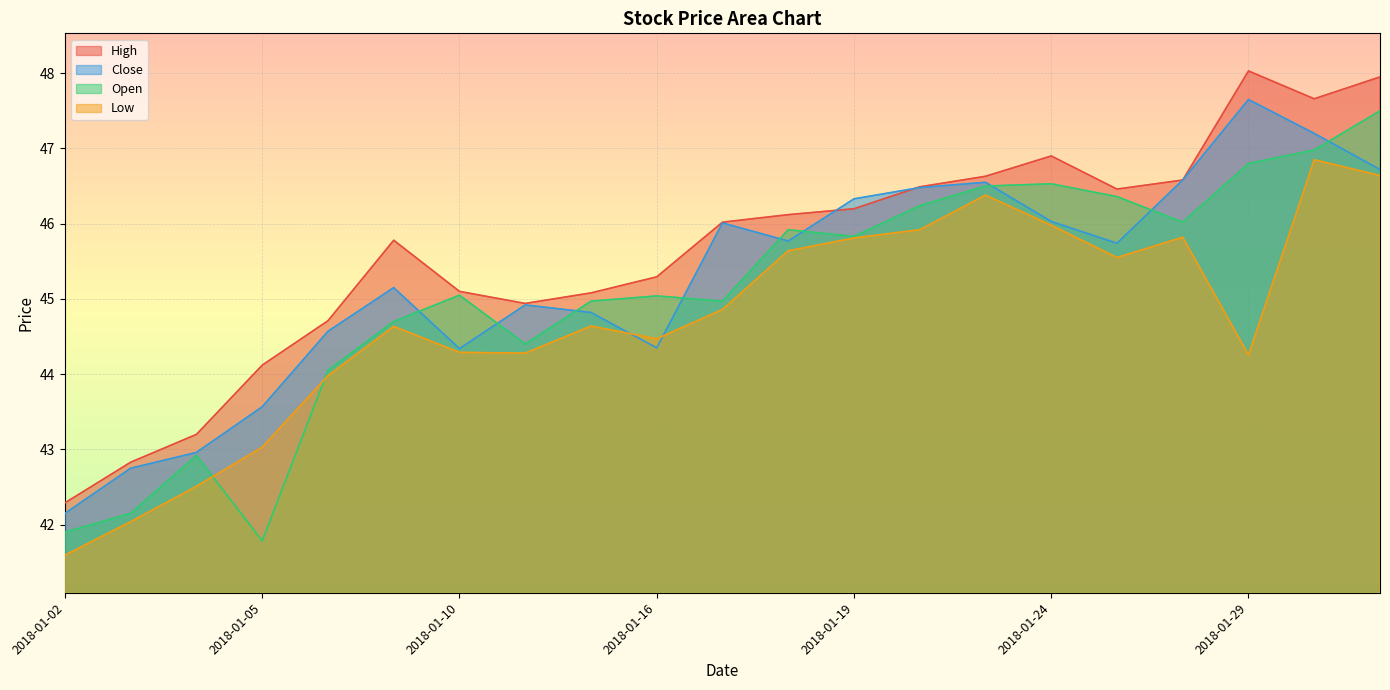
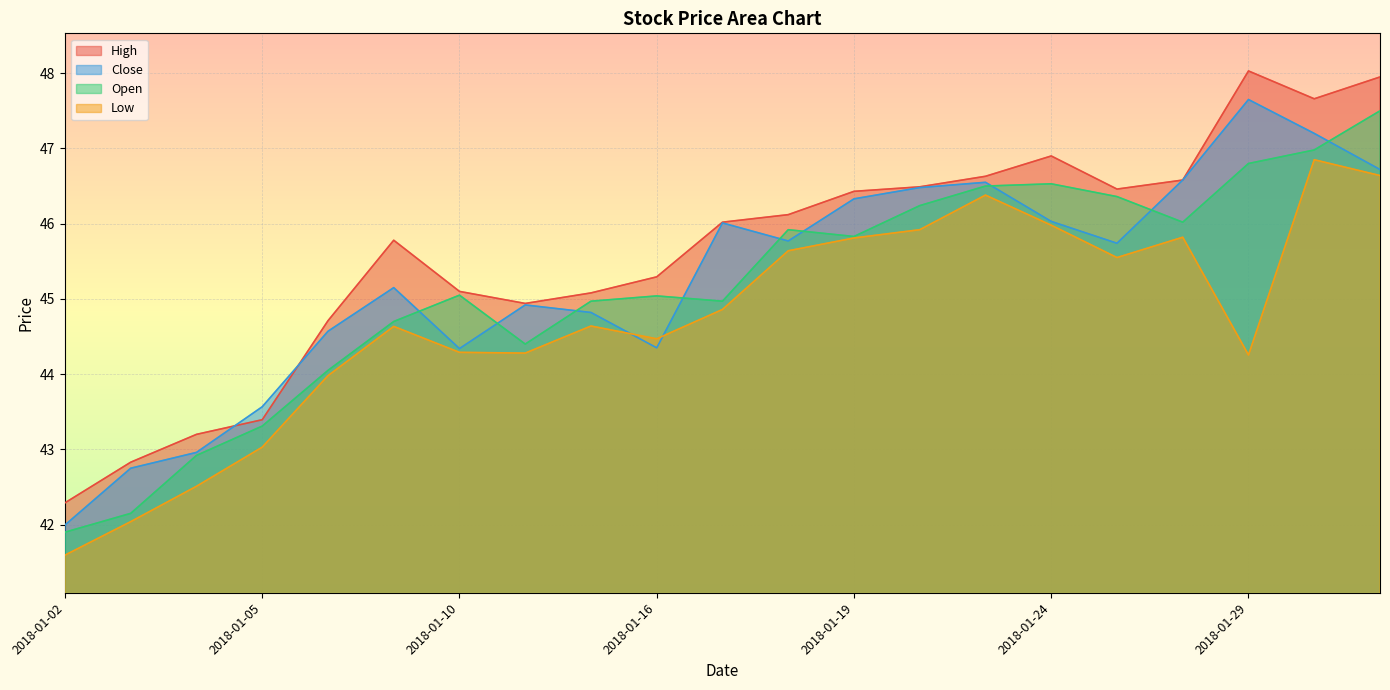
Close, 2018-01-02: 42.2 -> 42.0
High, 2018-01-05: 44.1 -> 43.4
Open, 2018-01-05: 41.8 -> 43.3
High, 2018-01-19: 46.2 -> 46.4
